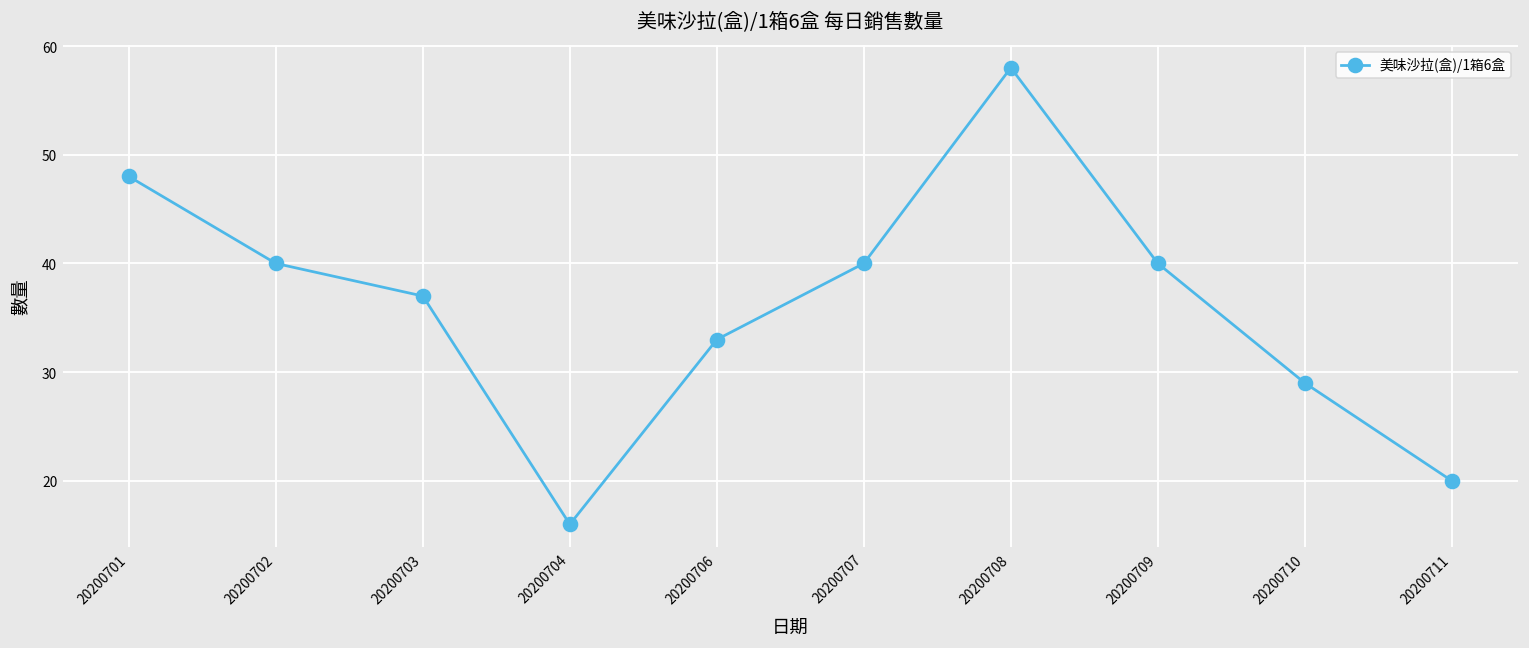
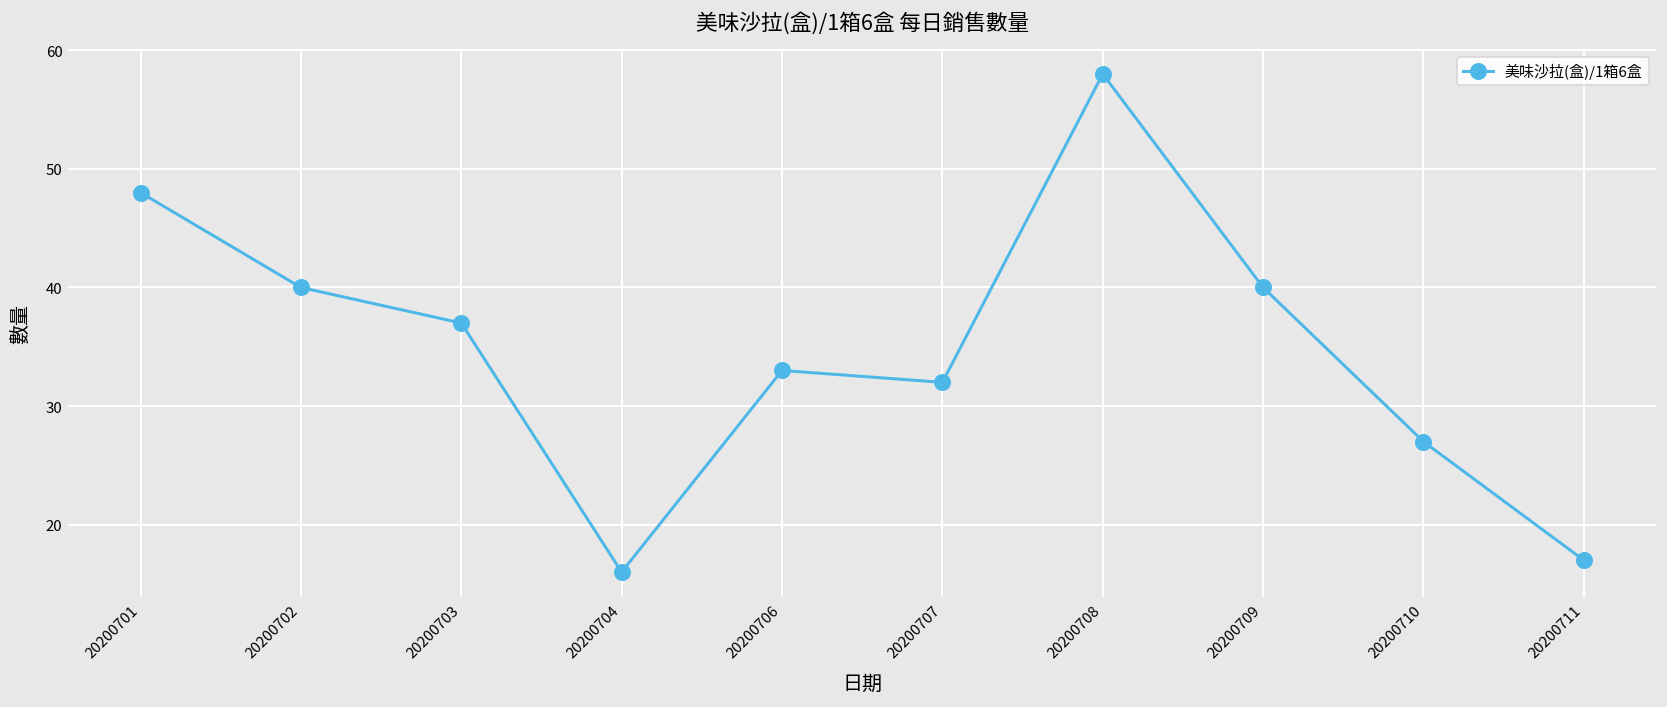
20200707: 40 -> 32
20200710: 29 -> 27
20200711: 20 -> 17
